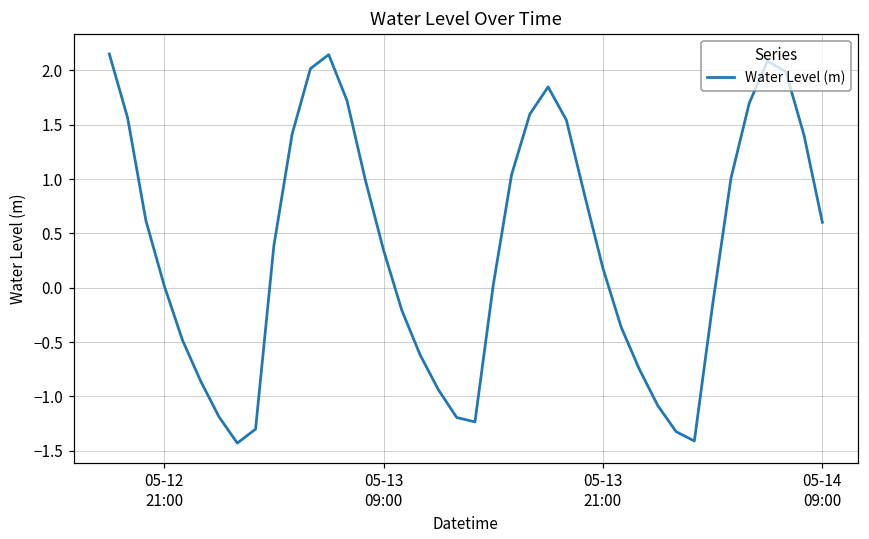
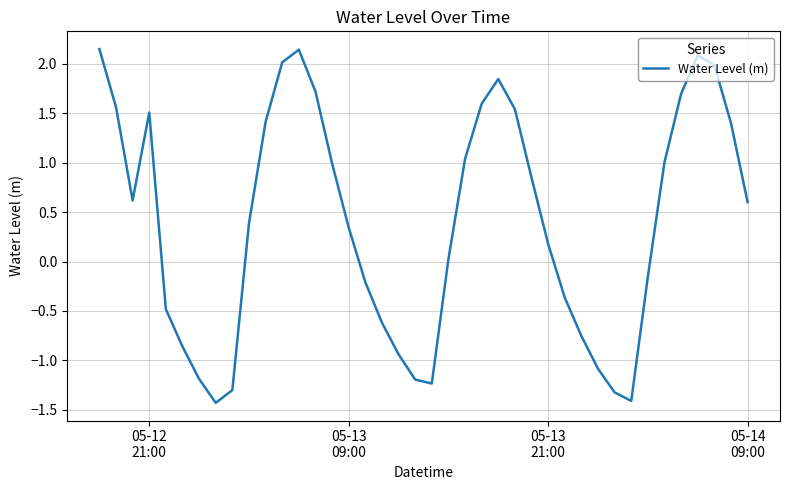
05-12 21:00: 0.0 -> 1.5
